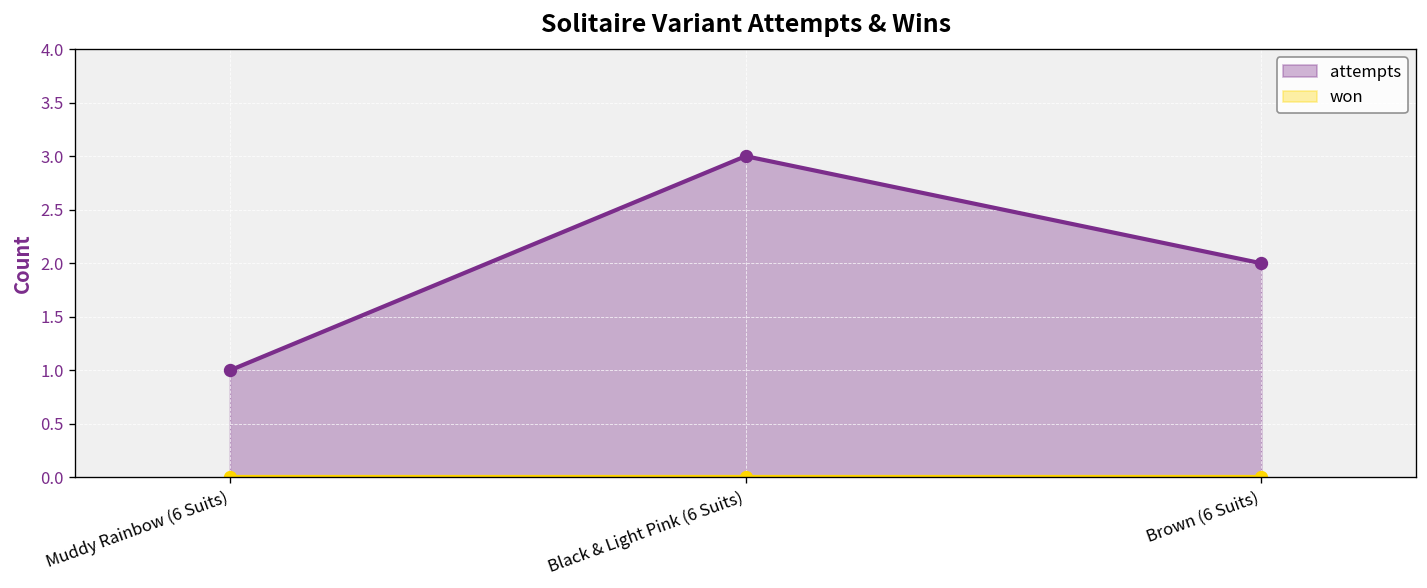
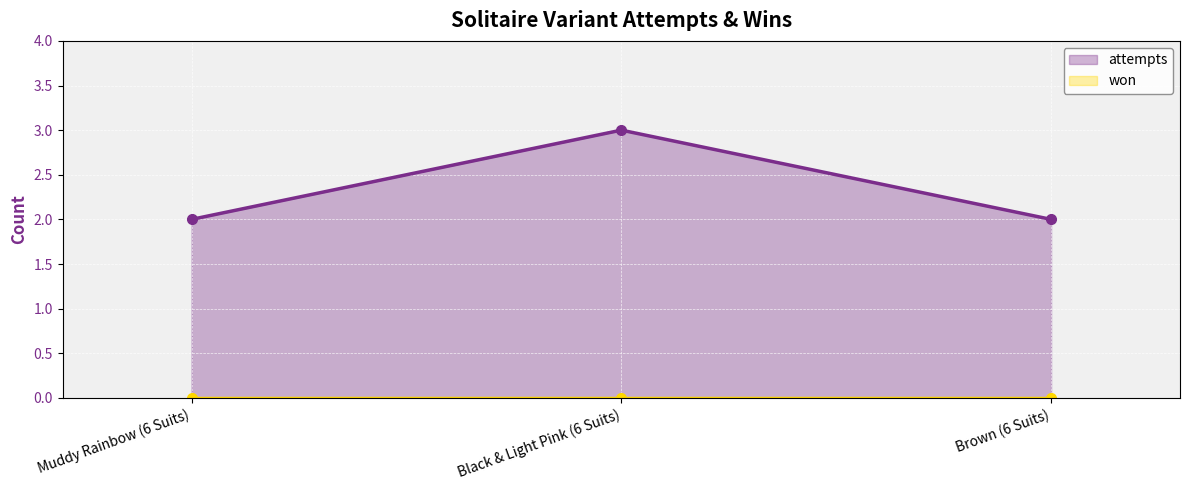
attempts, Muddy Rainbow (6 Suits): 1 -> 2
